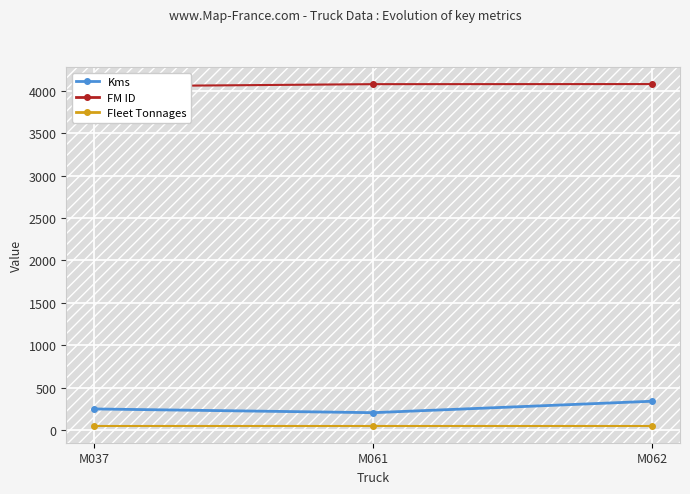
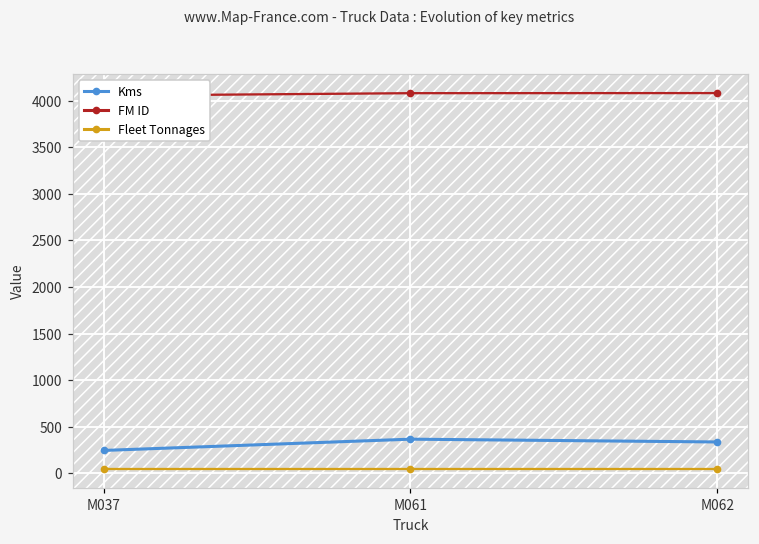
Kms, M061: 200 -> 400
